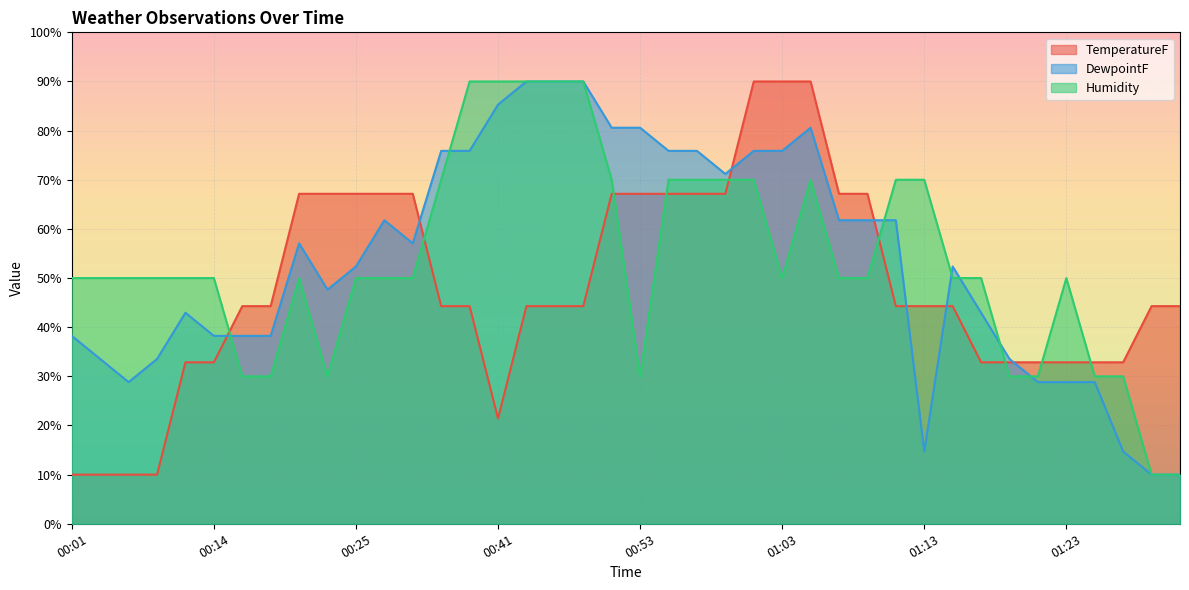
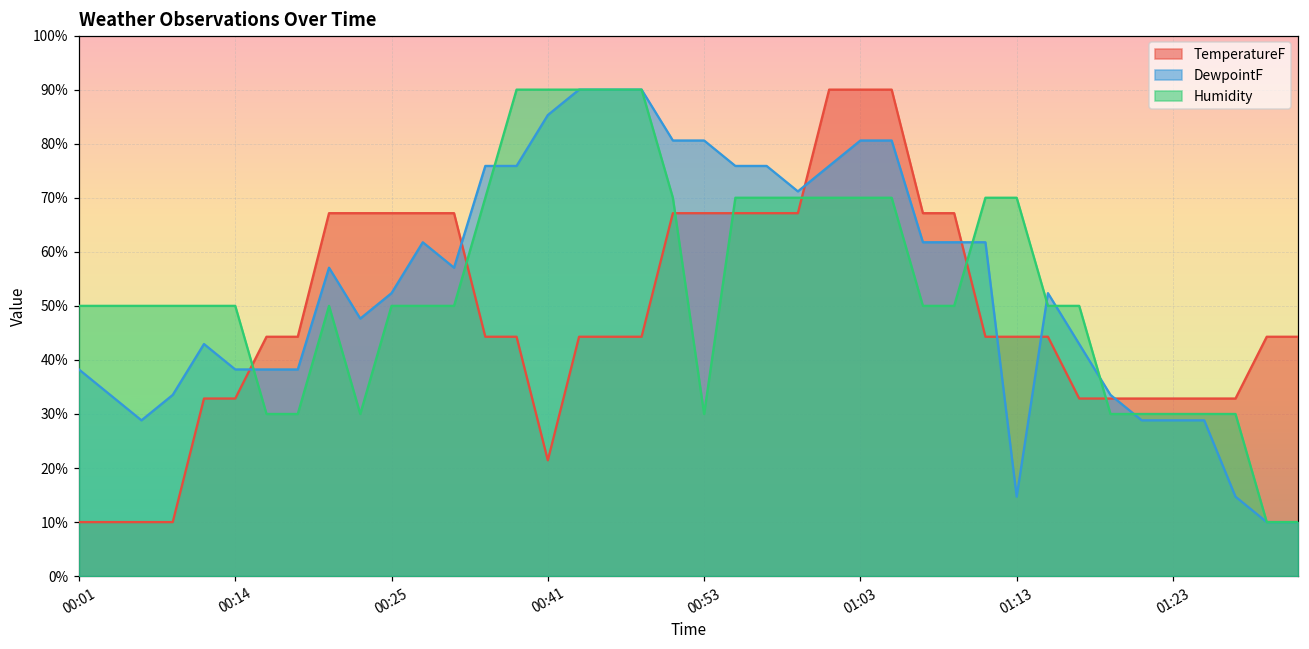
DewpointF, 01:03: 76% -> 81%
Humidity, 01:03: 50% -> 70%
Humidity, 01:23: 50% -> 30%
